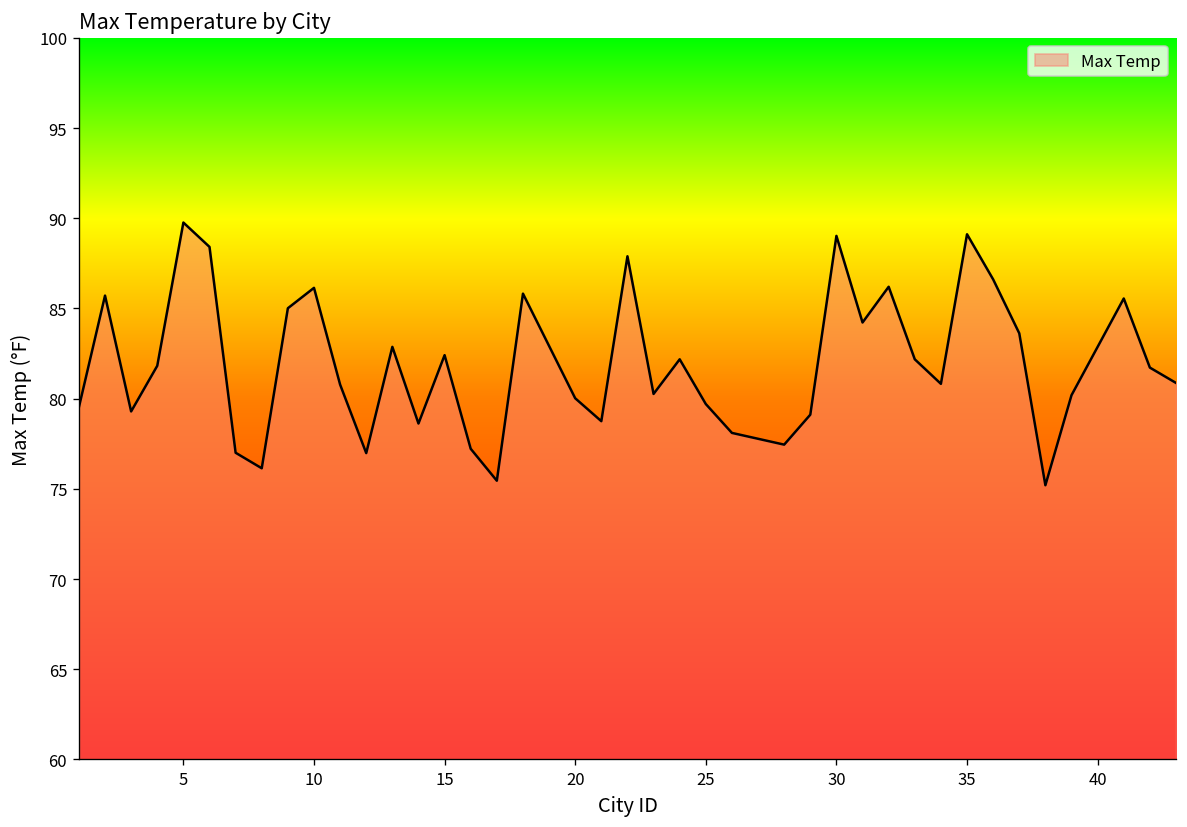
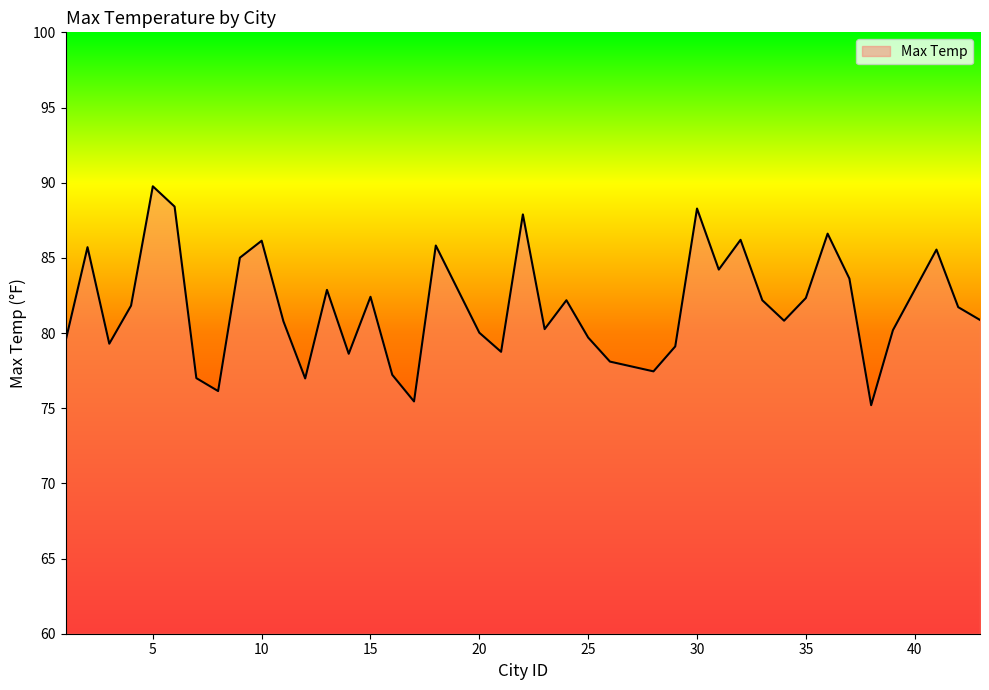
30: 89.0 -> 88.3
35: 89.1 -> 82.3
